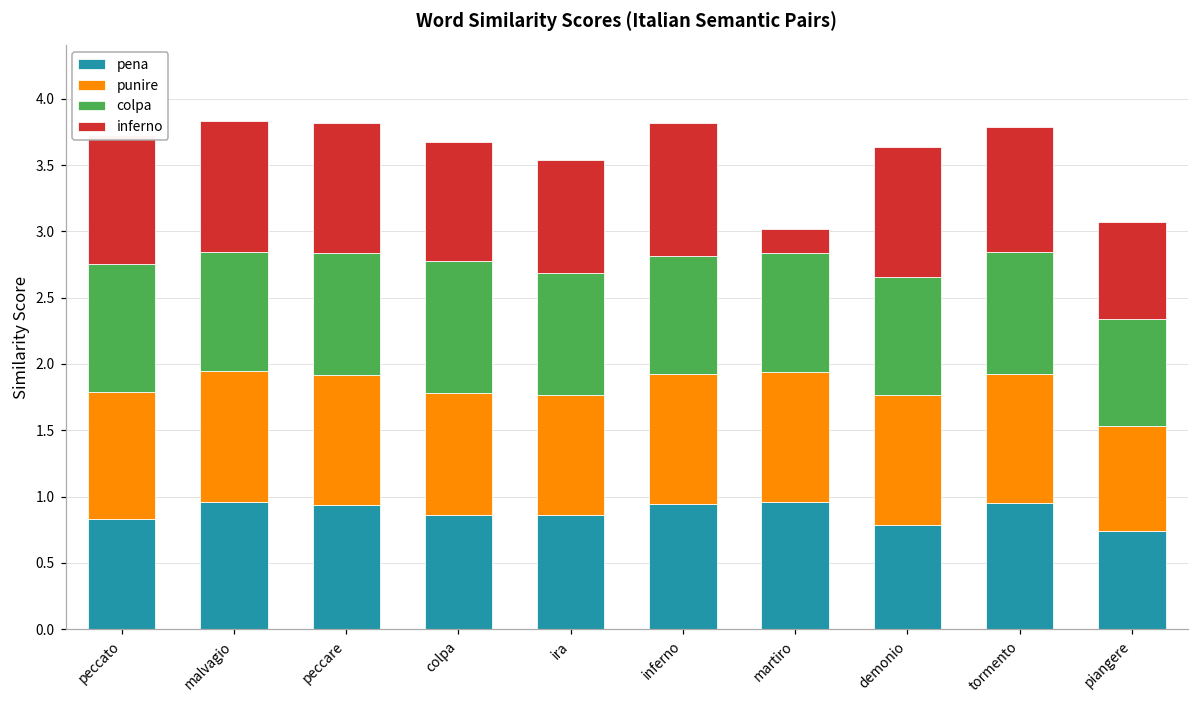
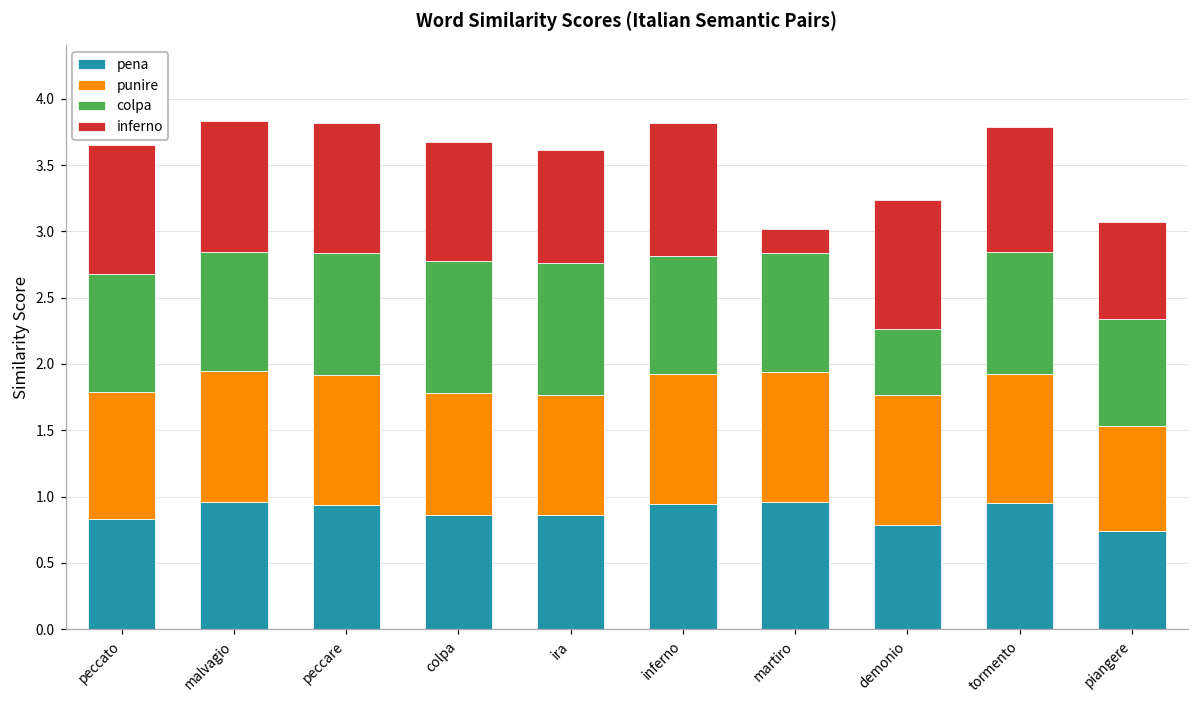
colpa, peccato: 0.96 -> 0.89
colpa, ira: 0.92 -> 1.00
colpa, demonio: 0.89 -> 0.50
